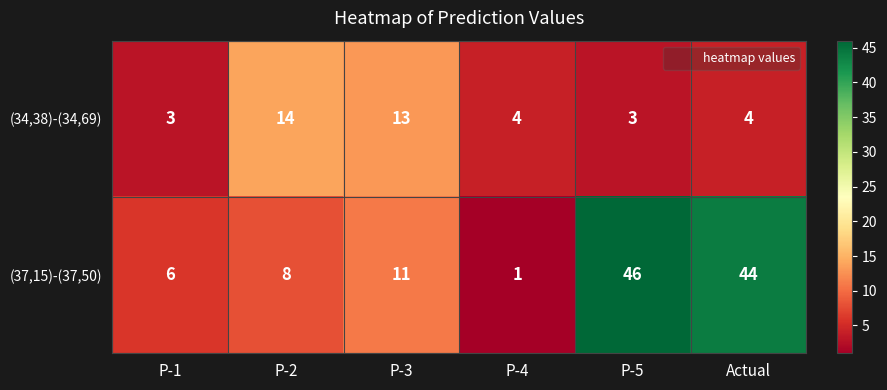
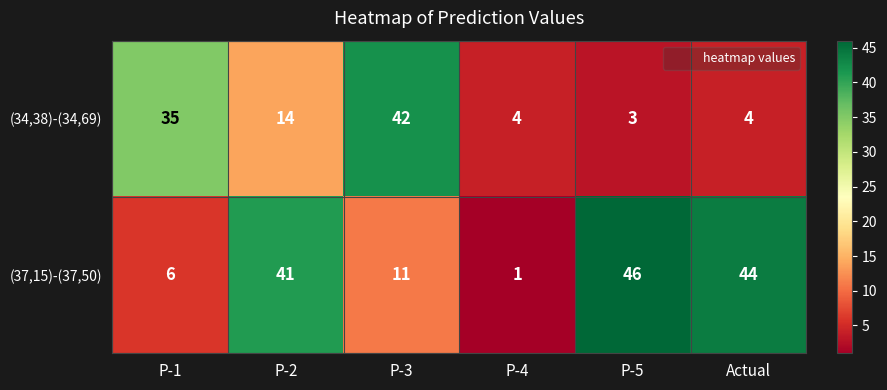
(34,38)-(34,69), P-1: 3 -> 35
(34,38)-(34,69), P-3: 13 -> 42
(37,15)-(37,50), P-2: 8 -> 41
